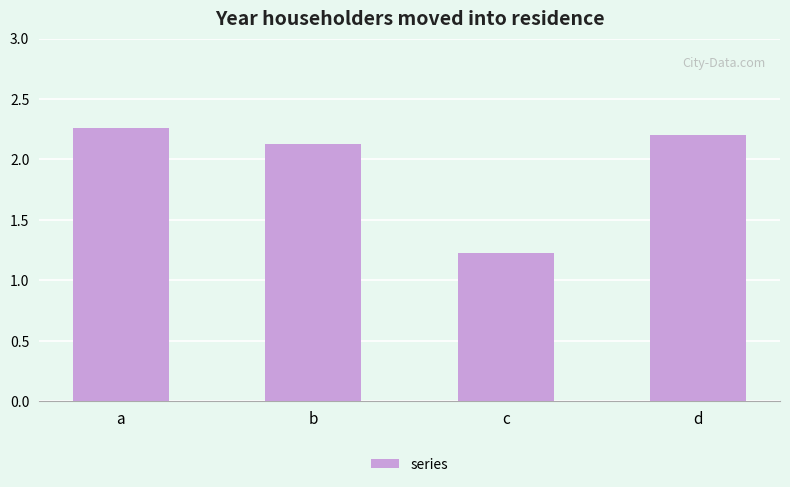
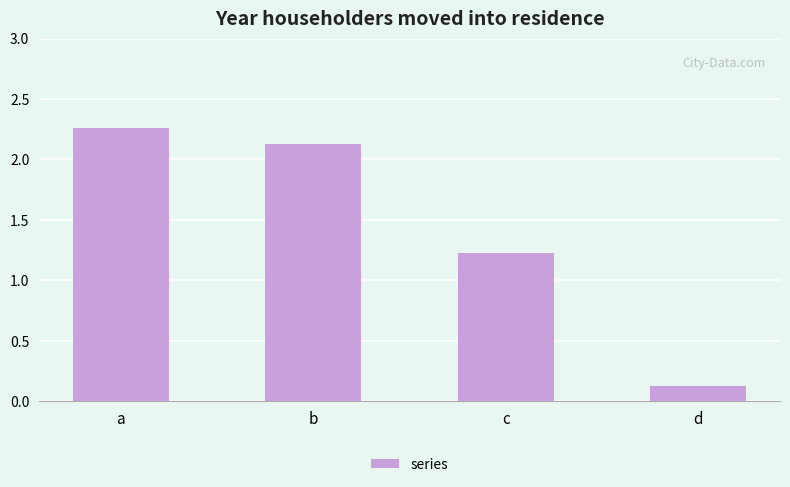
d: 2.20 -> 0.13
